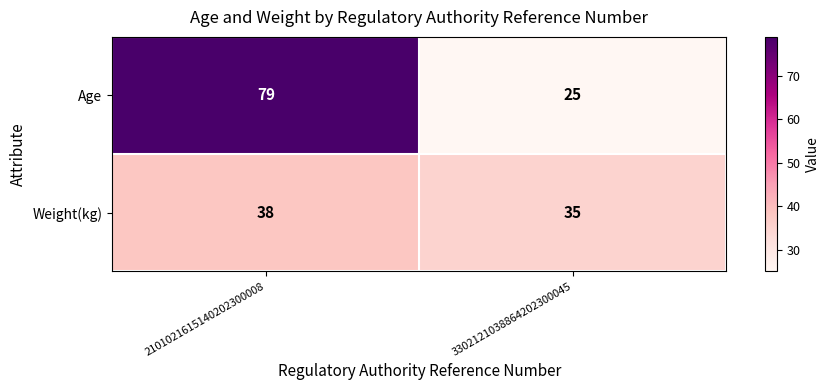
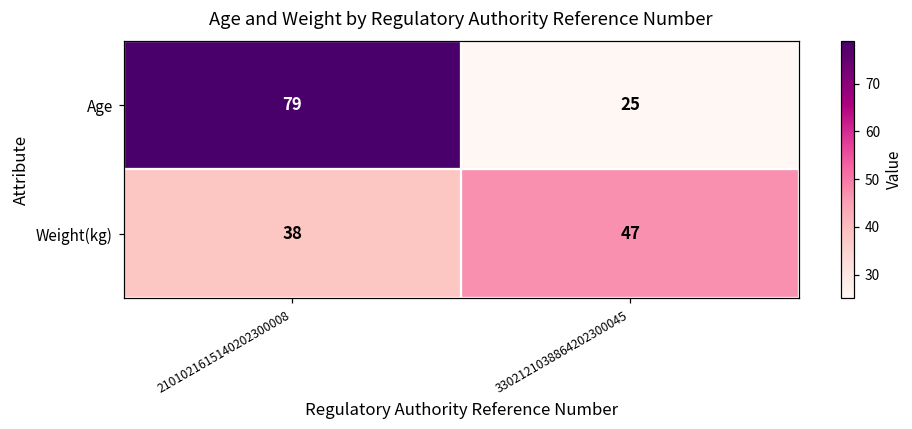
Weight(kg), 3302121038864202300045: 35 -> 47
